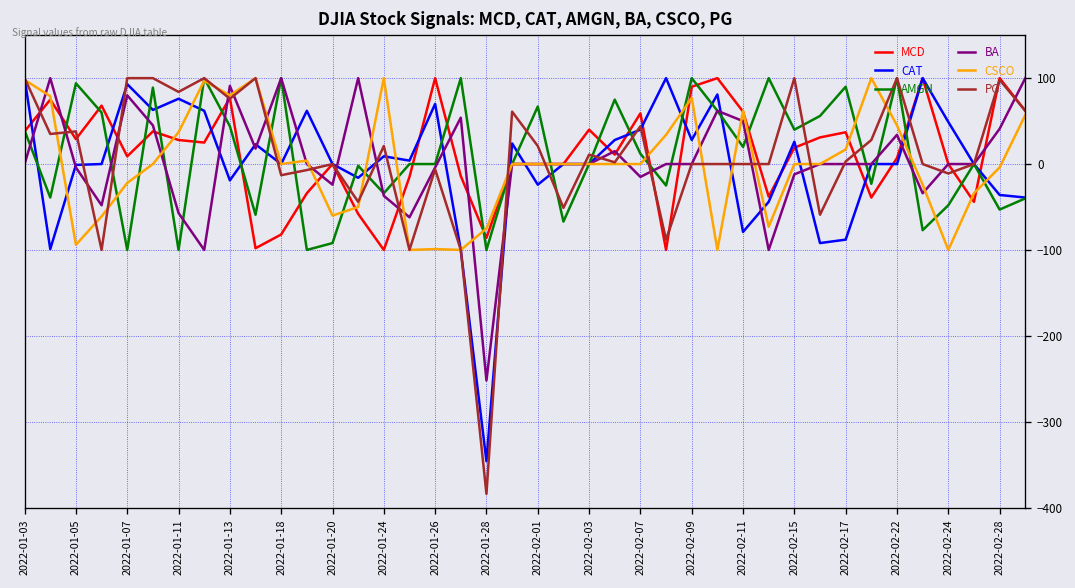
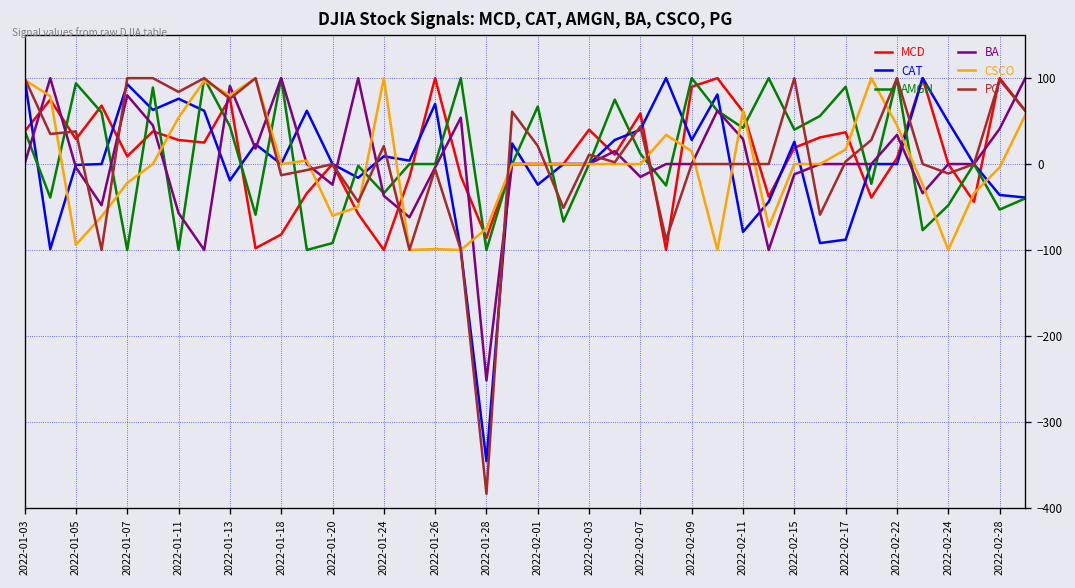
CSCO, 2022-01-11: 40 -> 50
CSCO, 2022-02-09: 80 -> 20
AMGN, 2022-02-11: 20 -> 40
BA, 2022-02-11: 50 -> 30
